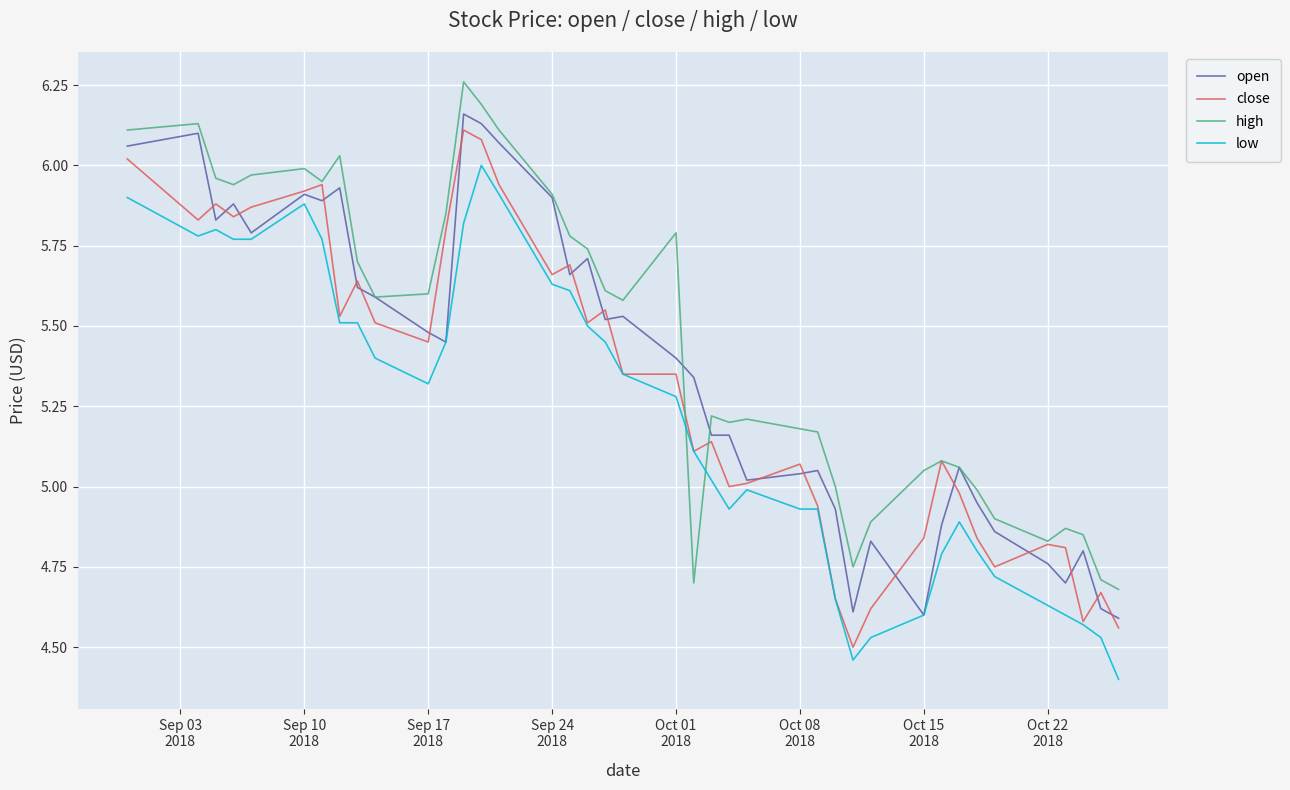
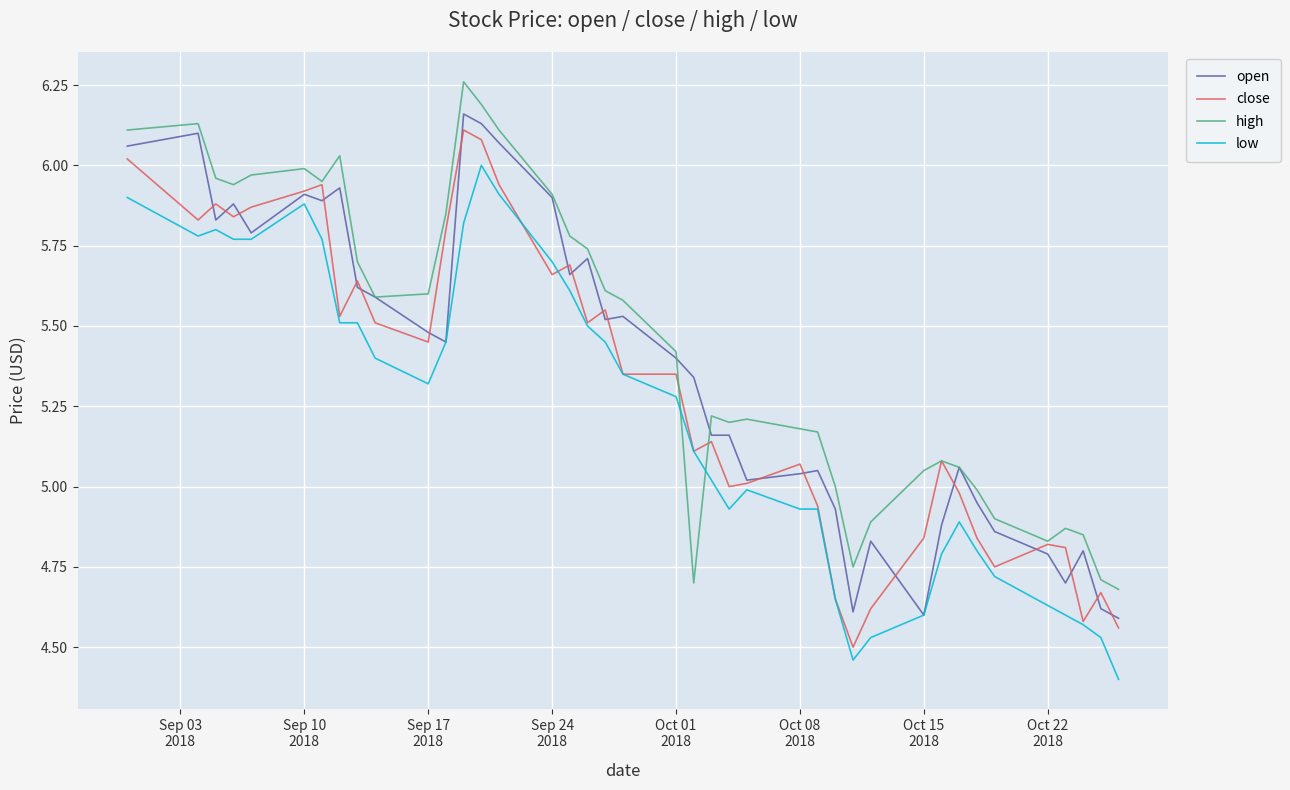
low, Sep 24 2018: 5.63 -> 5.70
high, Oct 01 2018: 5.79 -> 5.42
open, Oct 22 2018: 4.76 -> 4.79
